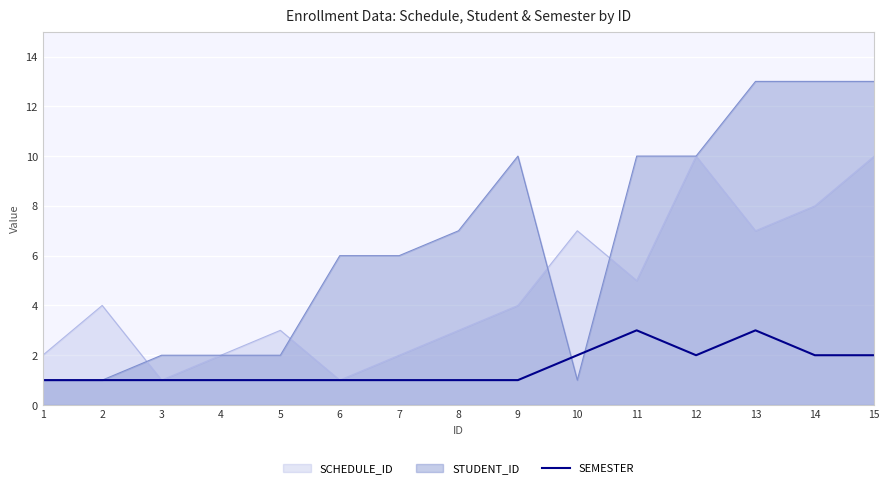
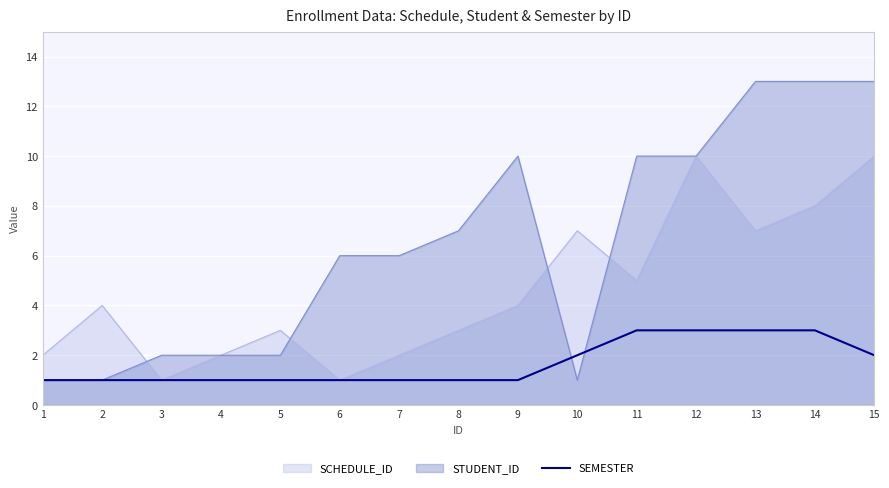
SEMESTER, 12: 2 -> 3
SEMESTER, 14: 2 -> 3
